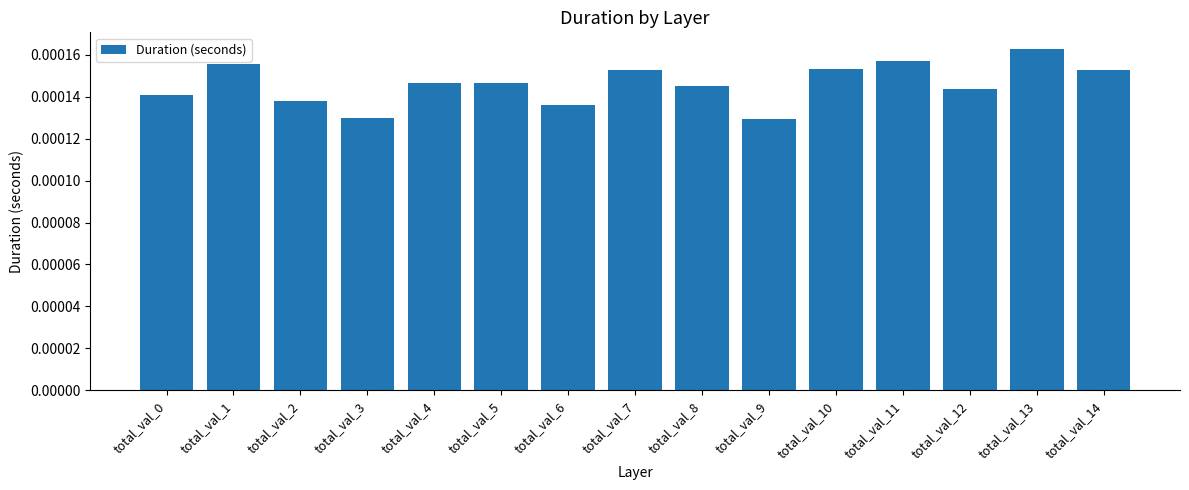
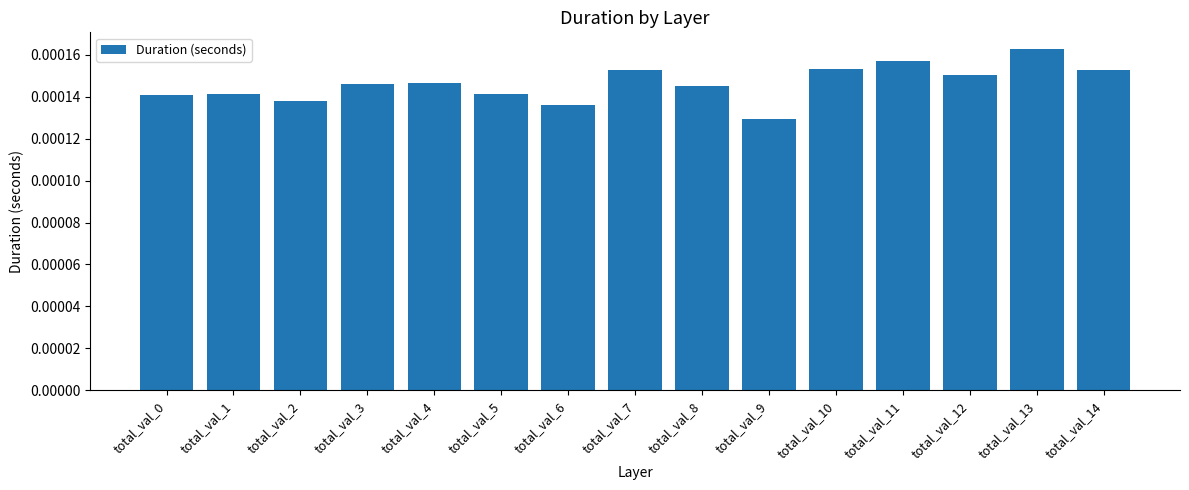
total_val_1: 0.000156 -> 0.000141
total_val_3: 0.000130 -> 0.000146
total_val_5: 0.000147 -> 0.000142
total_val_12: 0.000144 -> 0.000151
